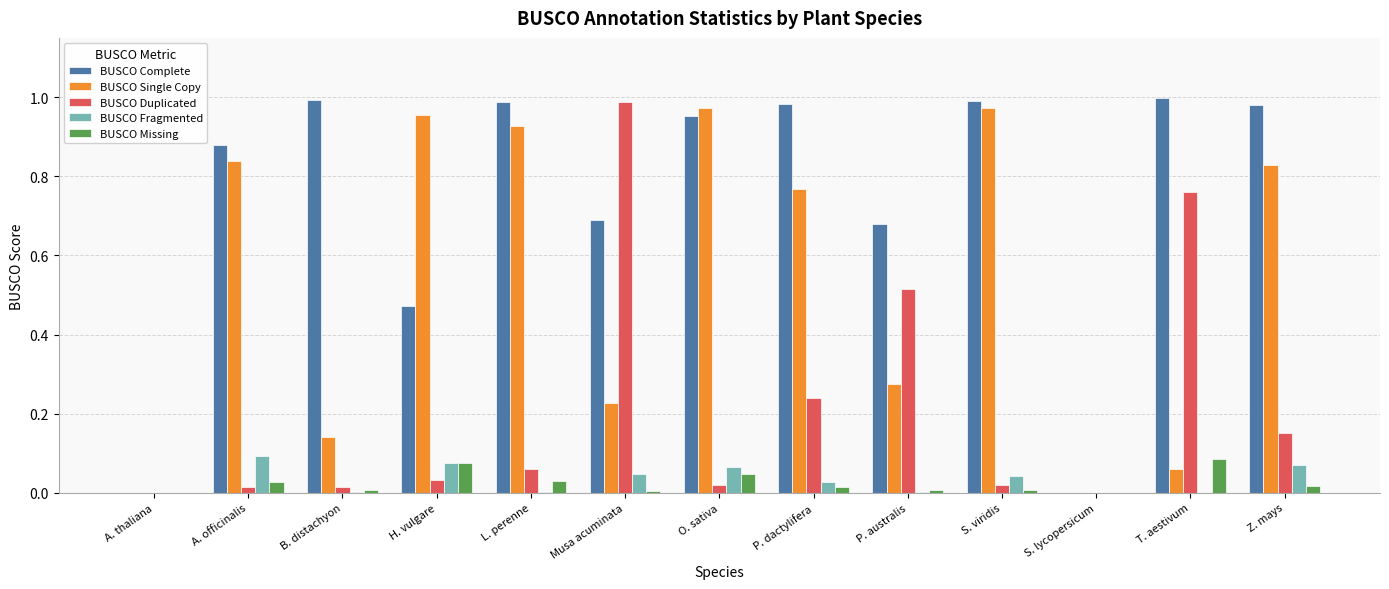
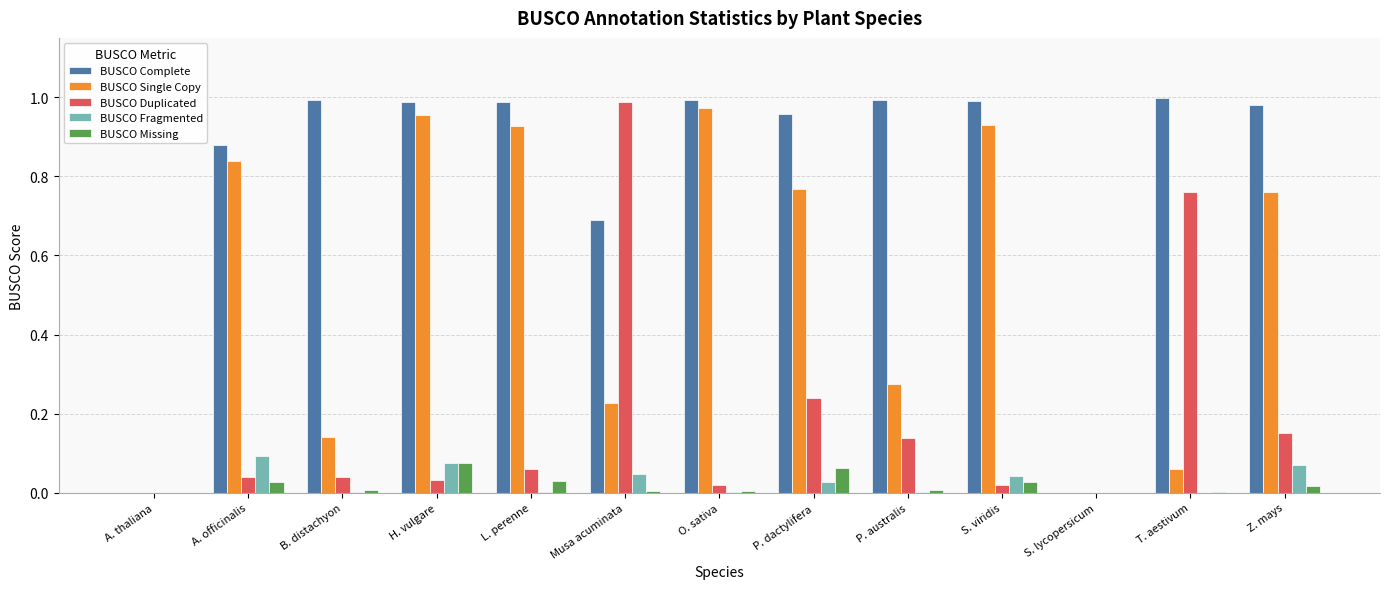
BUSCO Duplicated, A. officinalis: 0.01 -> 0.04
BUSCO Duplicated, B. distachyon: 0.01 -> 0.04
BUSCO Complete, H. vulgare: 0.47 -> 0.99
BUSCO Complete, O. sativa: 0.95 -> 0.99
BUSCO Fragmented, O. sativa: 0.07 -> 0.00
BUSCO Missing, O. sativa: 0.05 -> 0.00
BUSCO Complete, P. dactylifera: 0.98 -> 0.96
BUSCO Missing, P. dactylifera: 0.01 -> 0.06
BUSCO Complete, P. australis: 0.68 -> 0.99
BUSCO Duplicated, P. australis: 0.51 -> 0.14
BUSCO Single Copy, S. viridis: 0.97 -> 0.93
BUSCO Missing, S. viridis: 0.01 -> 0.03
BUSCO Missing, T. aestivum: 0.09 -> 0.00
BUSCO Single Copy, Z. mays: 0.83 -> 0.76
